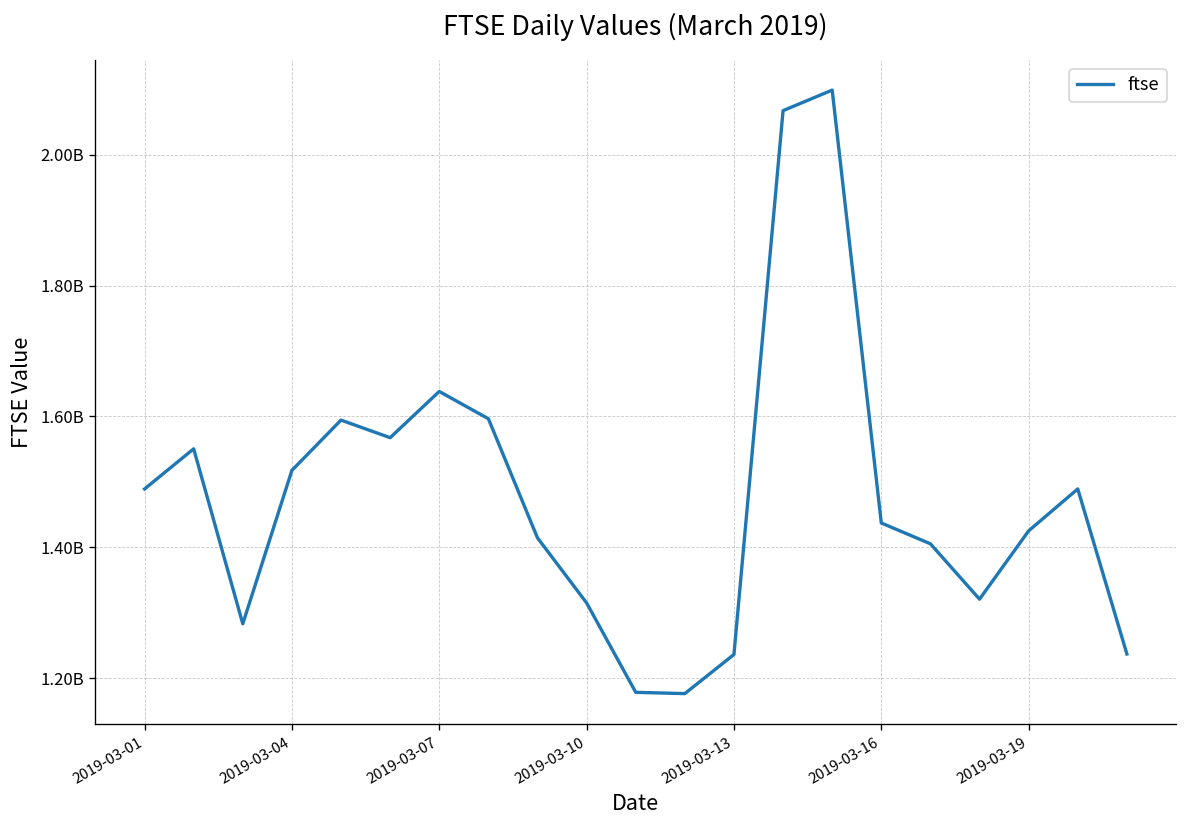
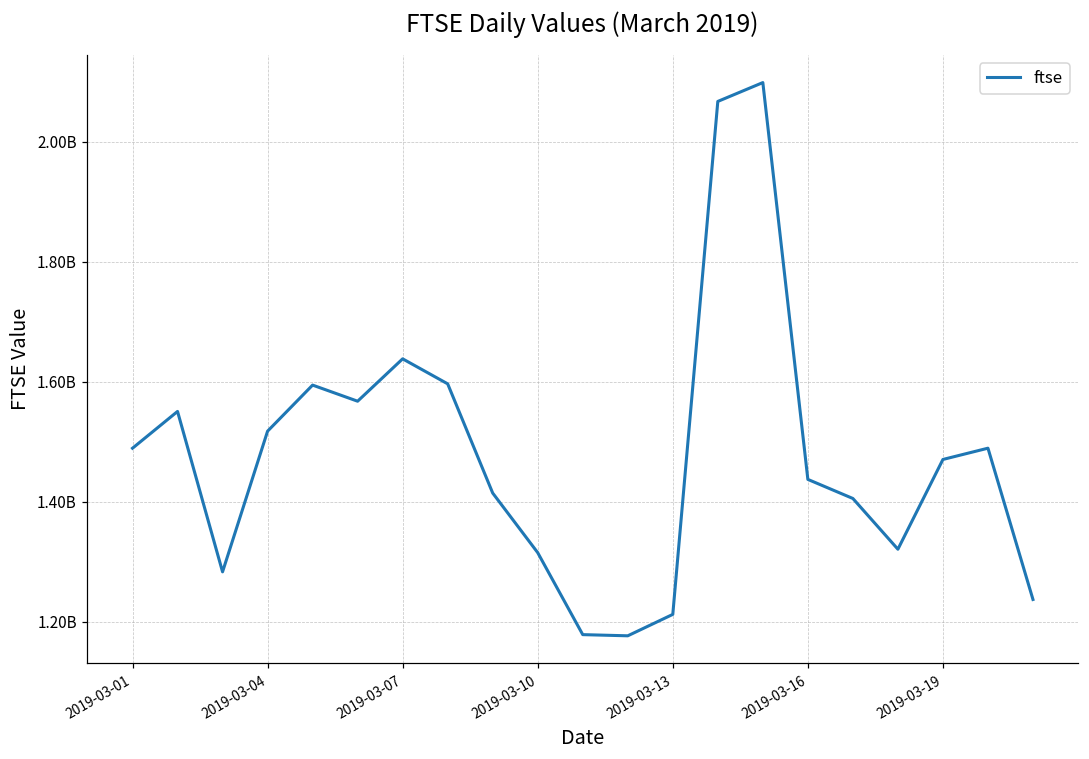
2019-03-13: 1240000000 -> 1210000000
2019-03-19: 1430000000 -> 1470000000
